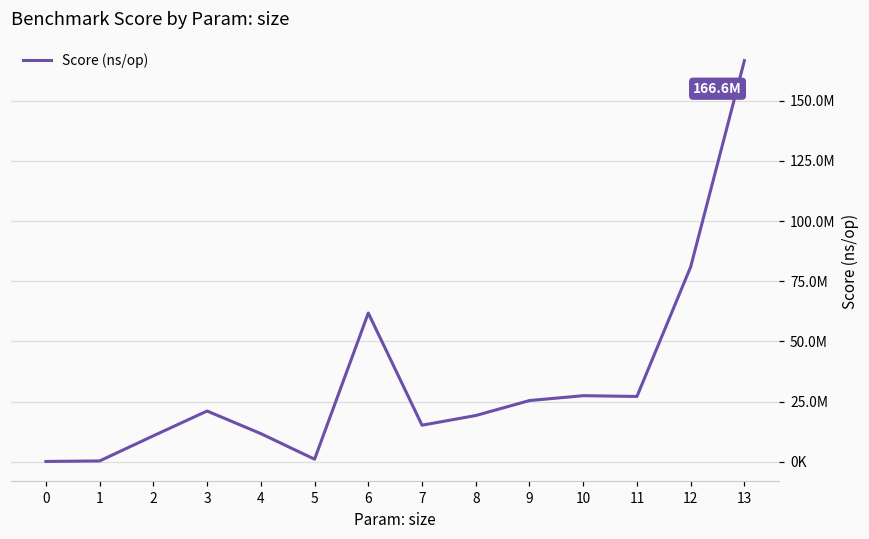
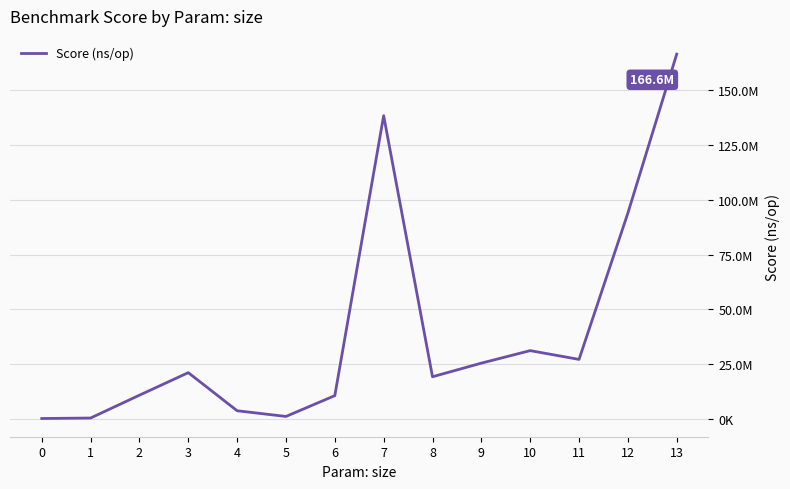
4: 12000000 -> 4000000
6: 62000000 -> 11000000
7: 15000000 -> 138000000
10: 27000000 -> 31000000
12: 81000000 -> 94000000
